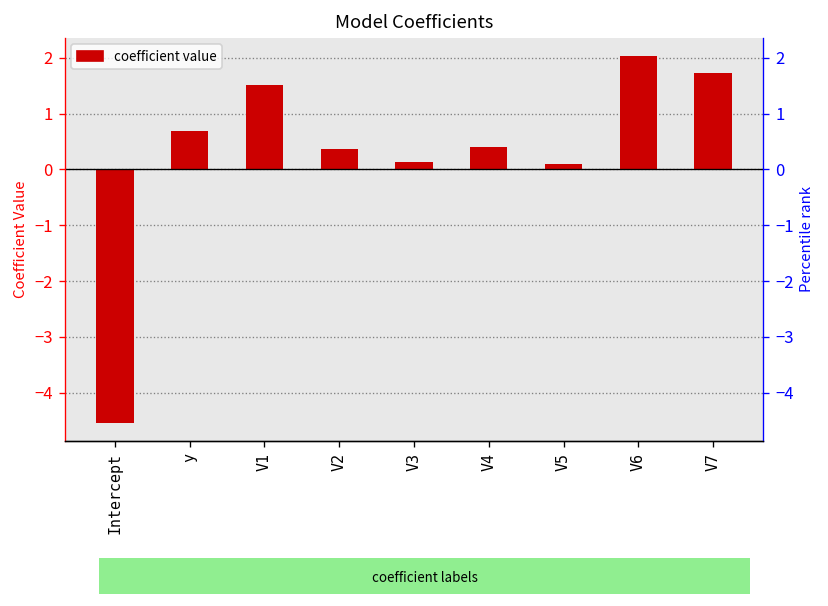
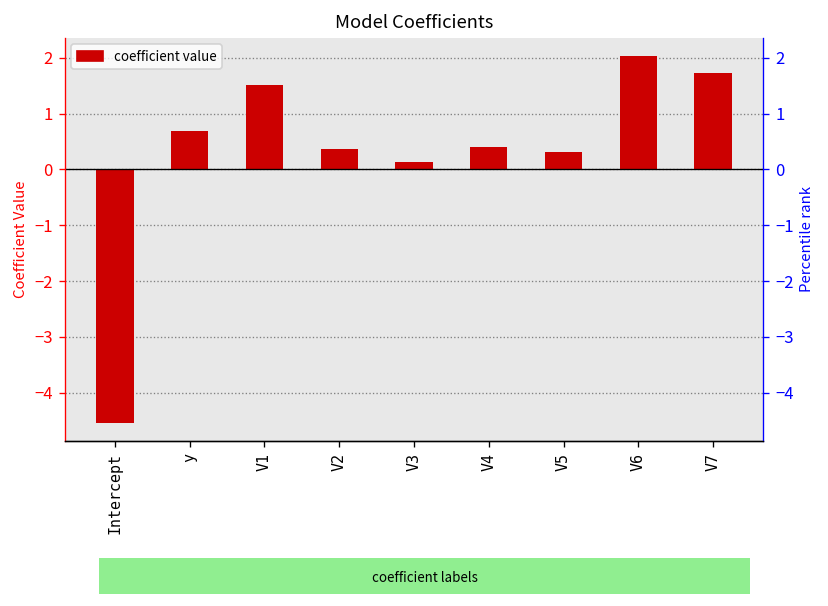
V5: 0.1 -> 0.3
